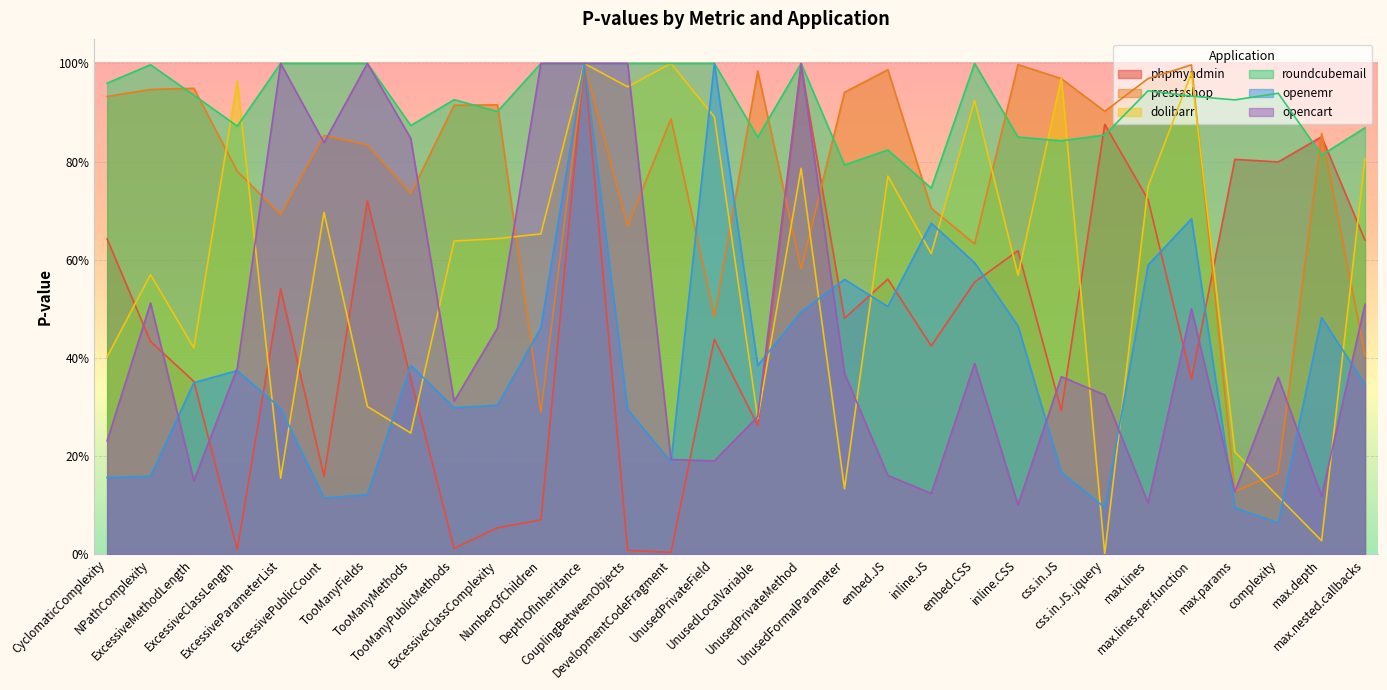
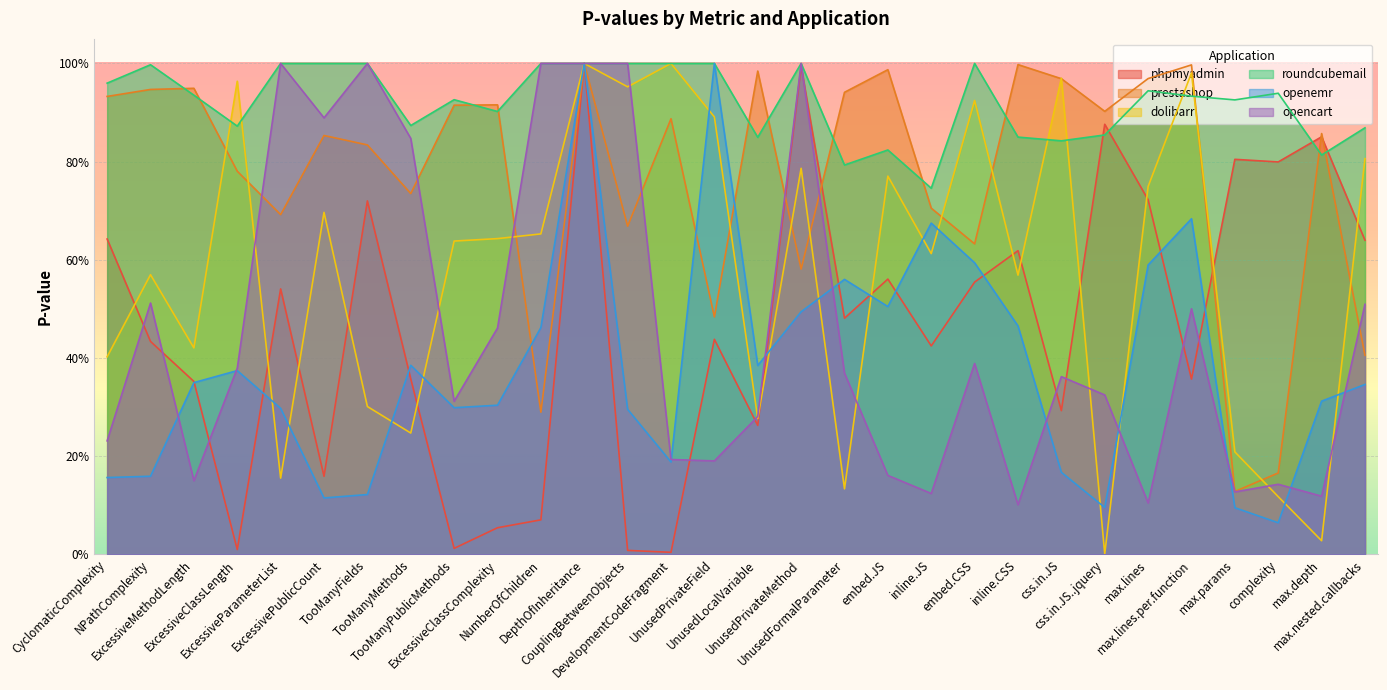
opencart, ExcessivePublicCount: 84% -> 89%
opencart, complexity: 36% -> 14%
openemr, max.depth: 48% -> 31%
